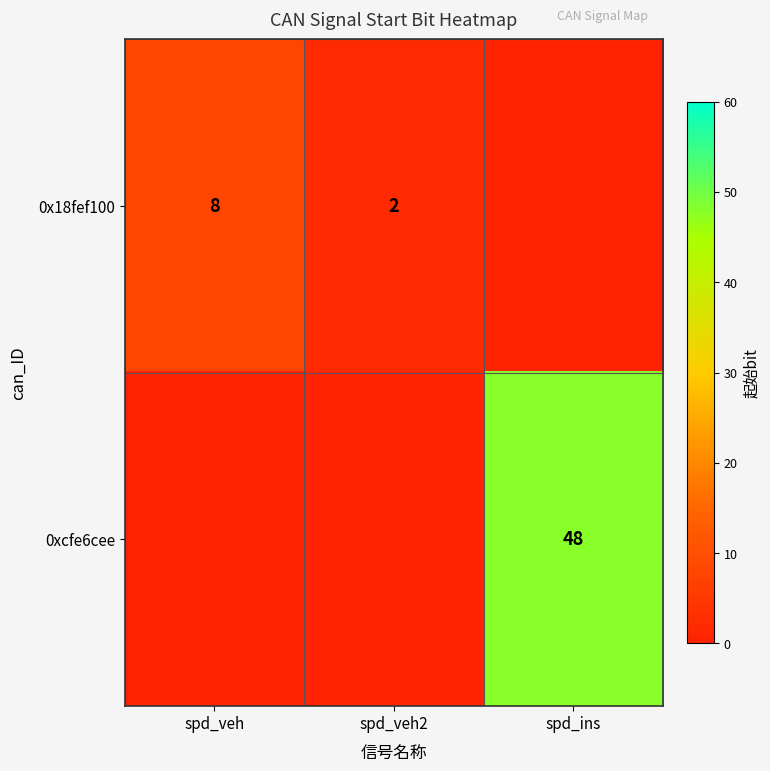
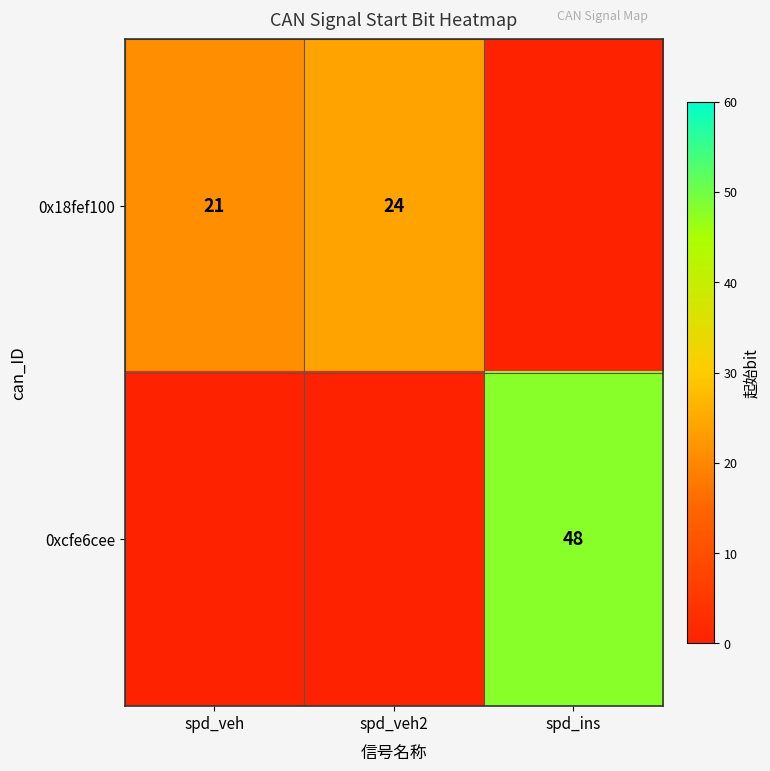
0x18fef100, spd_veh: 8 -> 21
0x18fef100, spd_veh2: 2 -> 24
